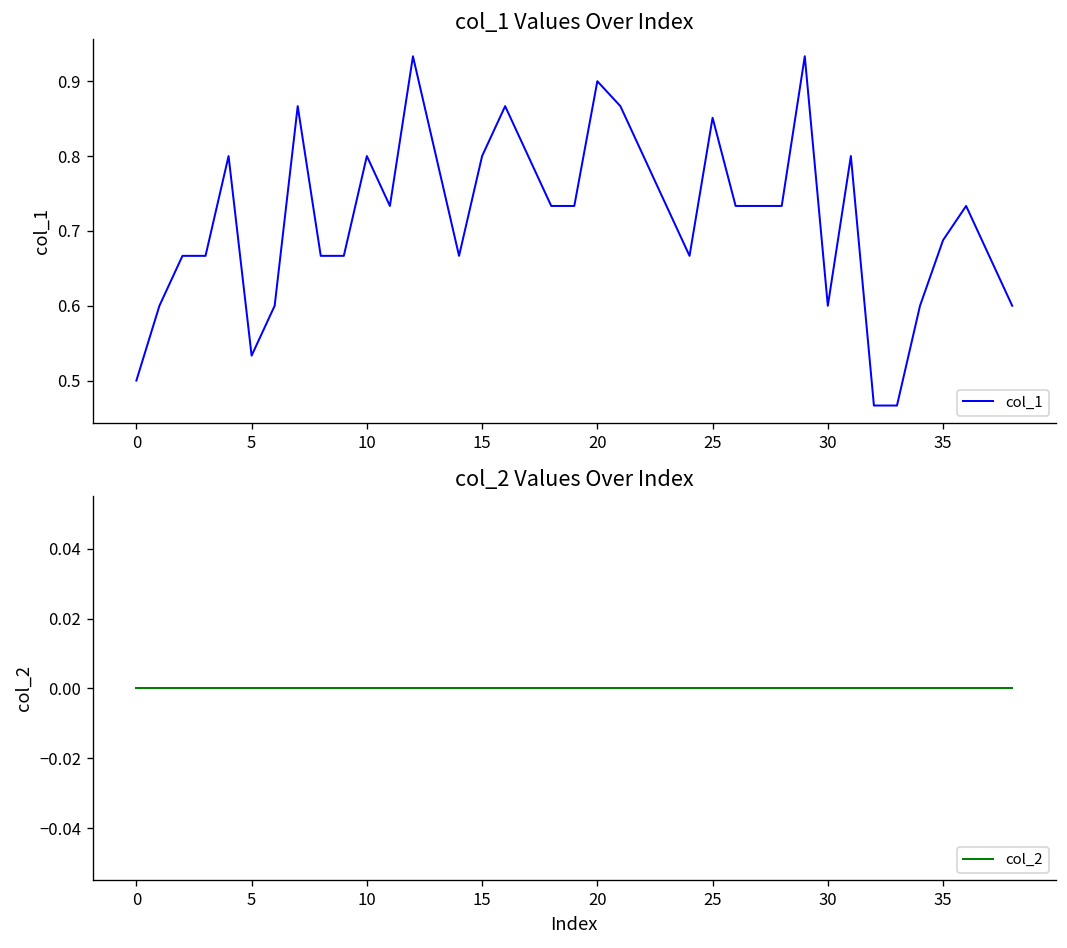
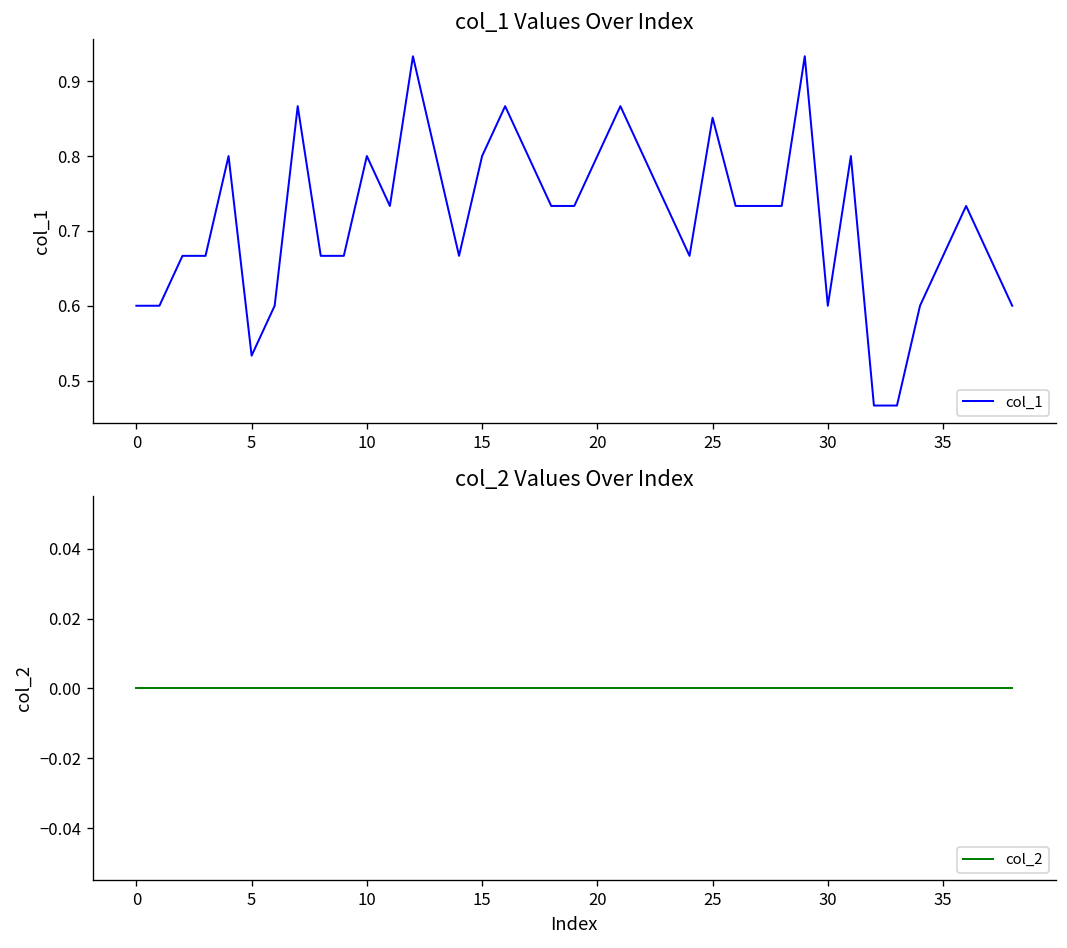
col_1 Values Over Index, 0: 0.5 -> 0.6
col_1 Values Over Index, 20: 0.9 -> 0.8
col_1 Values Over Index, 35: 0.69 -> 0.67
